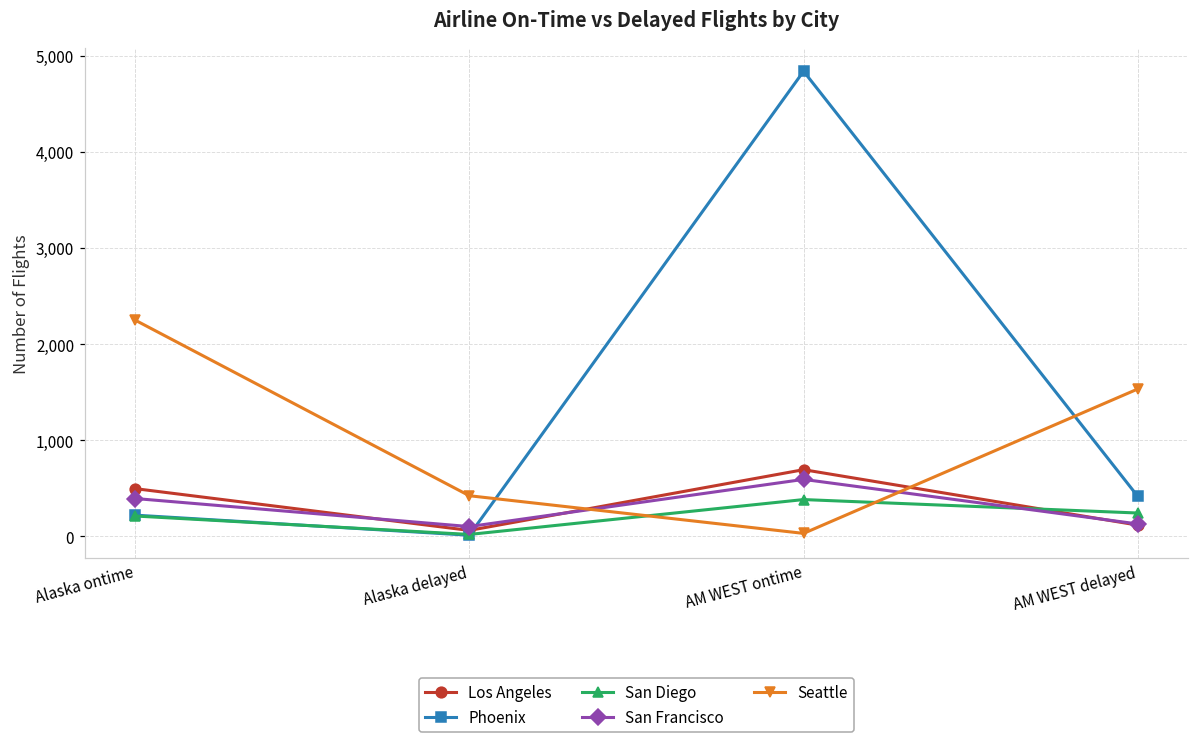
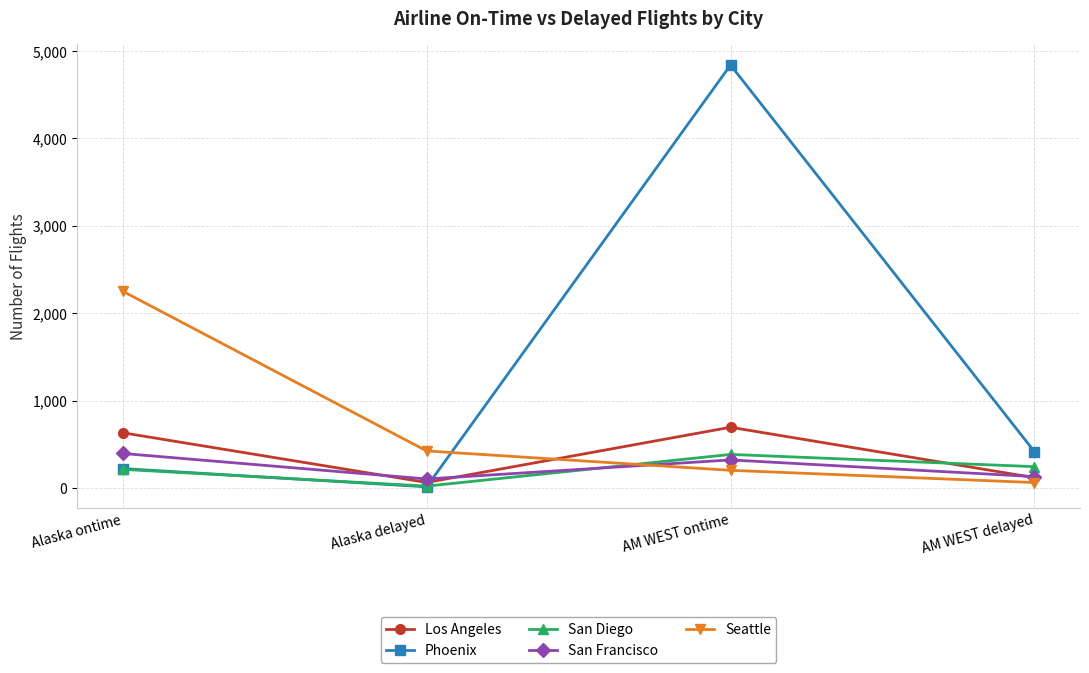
Los Angeles, Alaska ontime: 500 -> 600
San Francisco, AM WEST ontime: 600 -> 300
Seattle, AM WEST ontime: 0 -> 200
Seattle, AM WEST delayed: 1,500 -> 100
